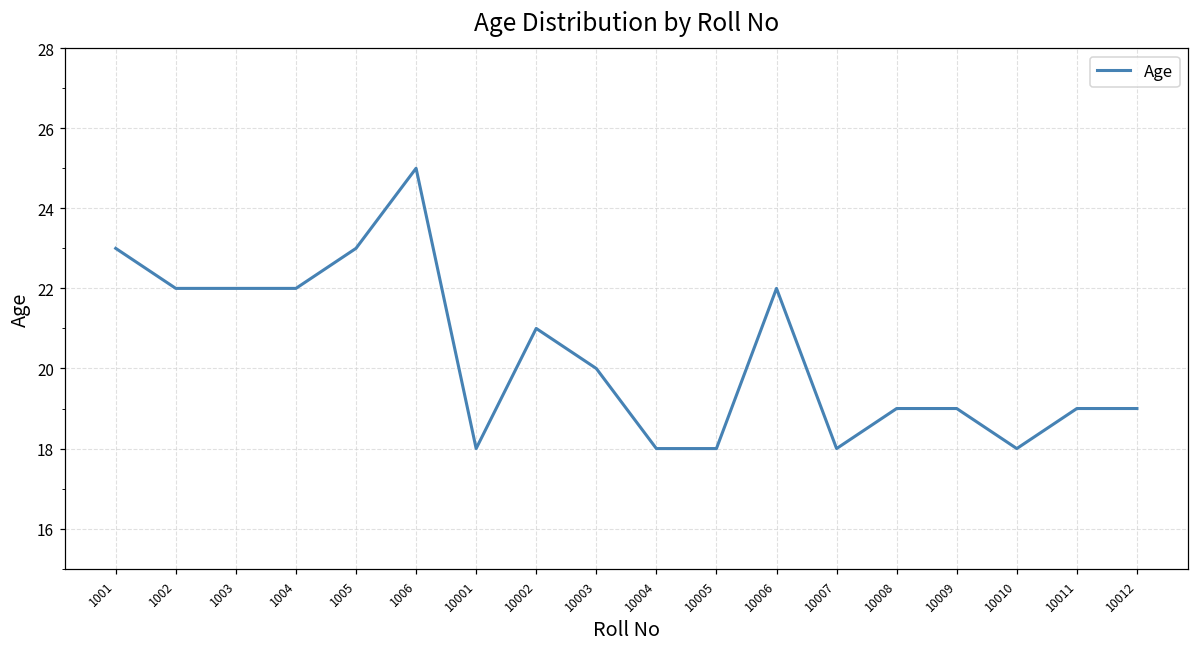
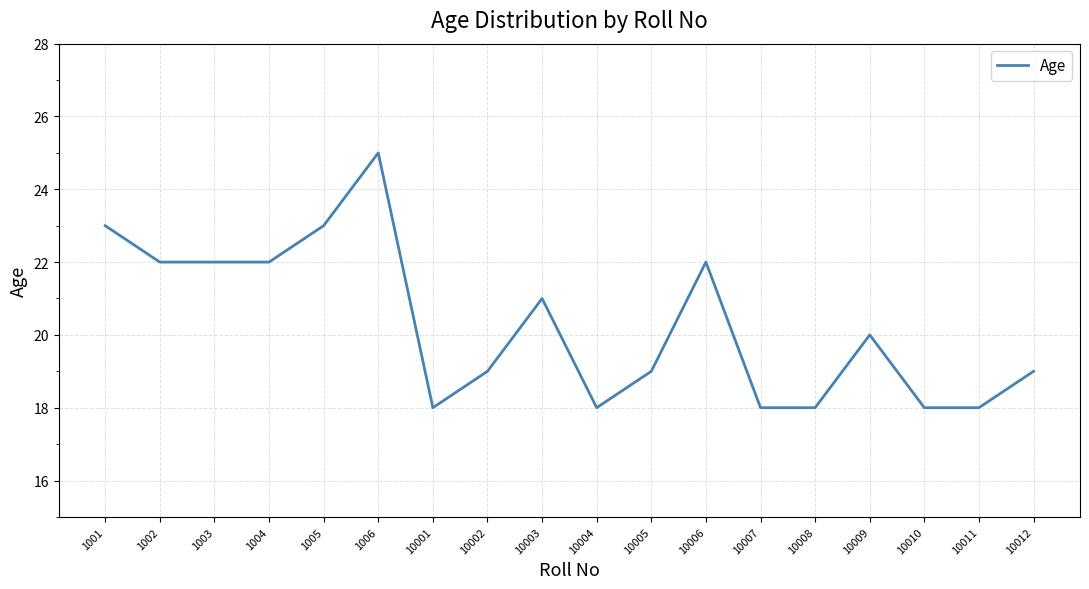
10002: 21 -> 19
10003: 20 -> 21
10005: 18 -> 19
10008: 19 -> 18
10009: 19 -> 20
10011: 19 -> 18
